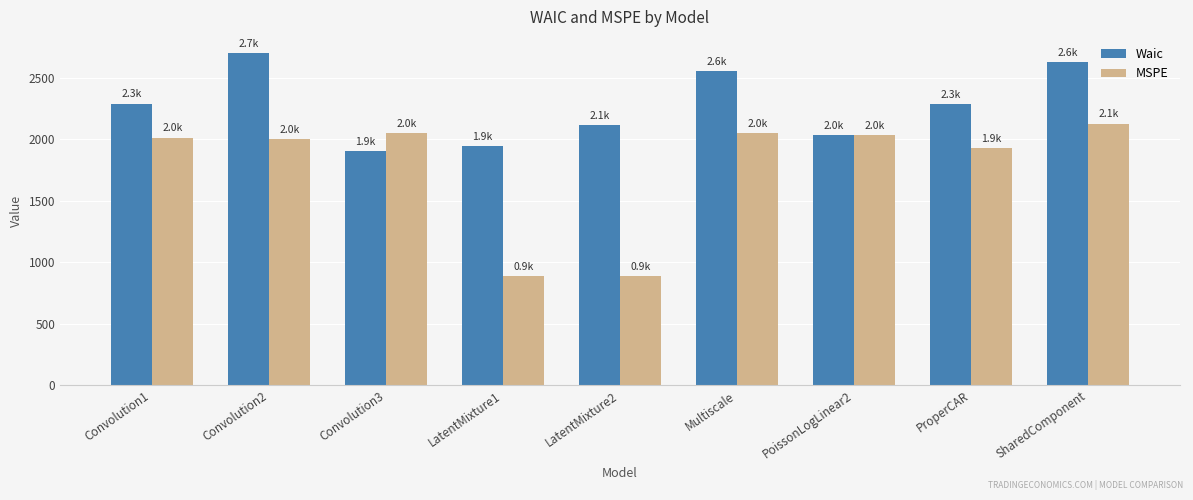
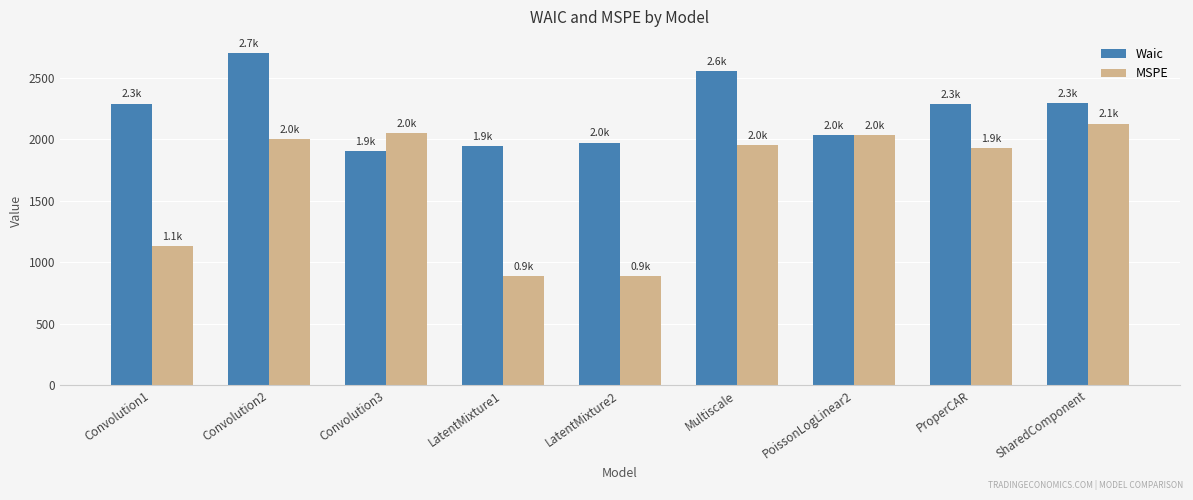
MSPE, Convolution1: 2.0k -> 1.1k
Waic, LatentMixture2: 2.1k -> 2.0k
MSPE, Multiscale: 2050 -> 1950
Waic, SharedComponent: 2.6k -> 2.3k
